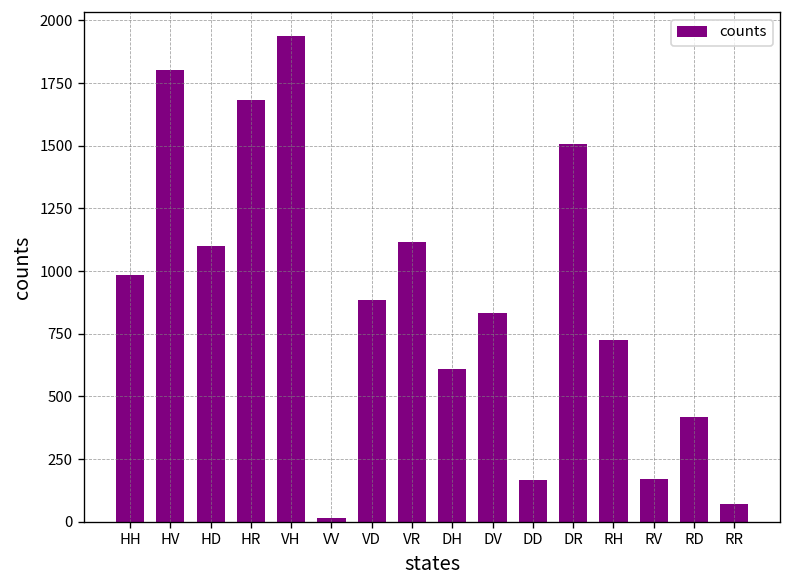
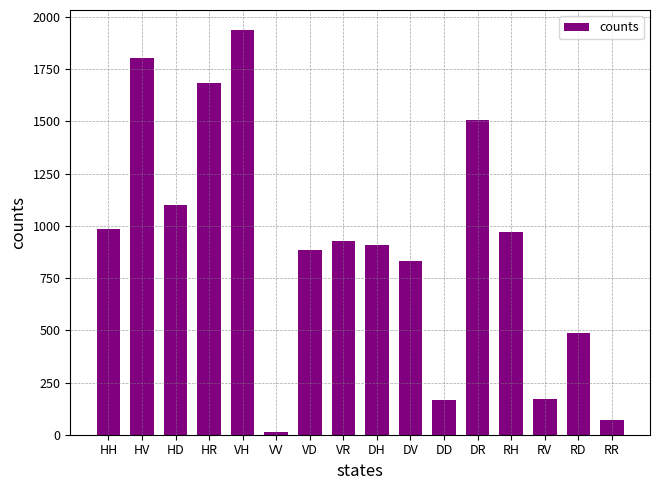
VR: 1120 -> 930
DH: 610 -> 910
RH: 730 -> 970
RD: 420 -> 490
